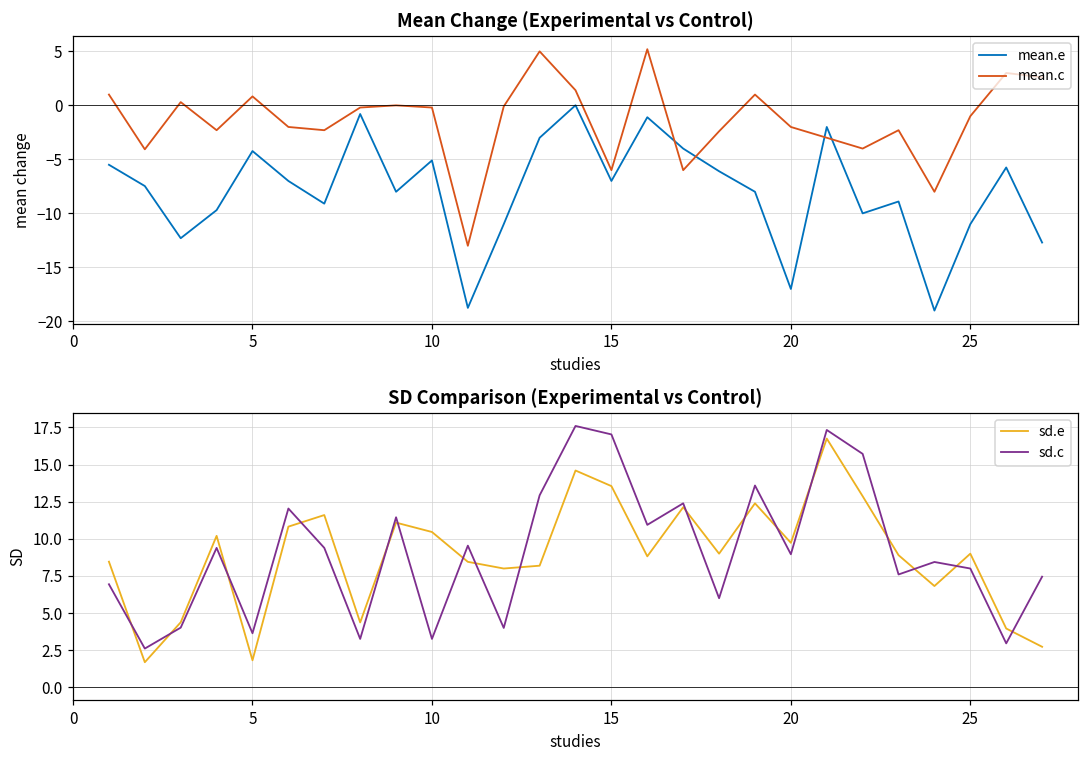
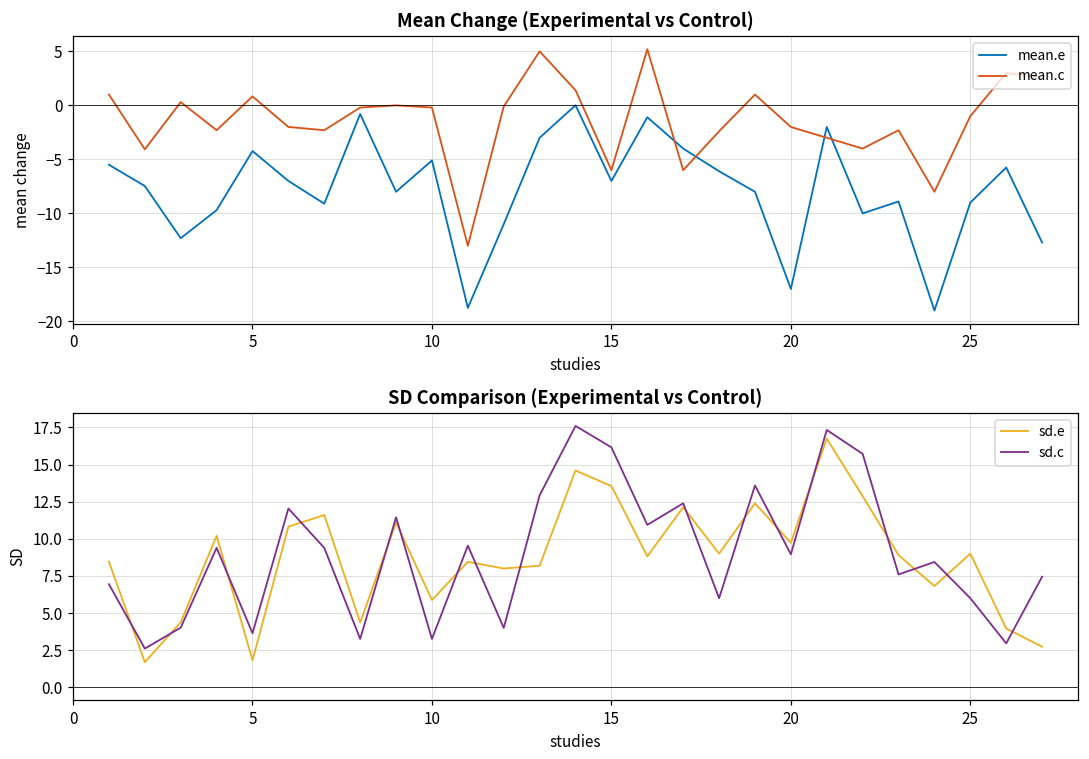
Mean Change (Experimental vs Control), mean.e, 25: -11 -> -9
SD Comparison (Experimental vs Control), sd.e, 10: 10.5 -> 5.9
SD Comparison (Experimental vs Control), sd.c, 15: 17.0 -> 16.2
SD Comparison (Experimental vs Control), sd.c, 25: 8 -> 6
